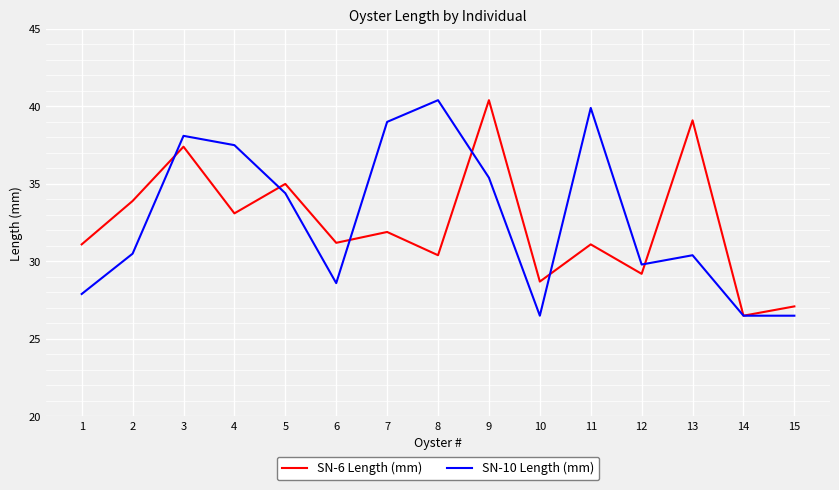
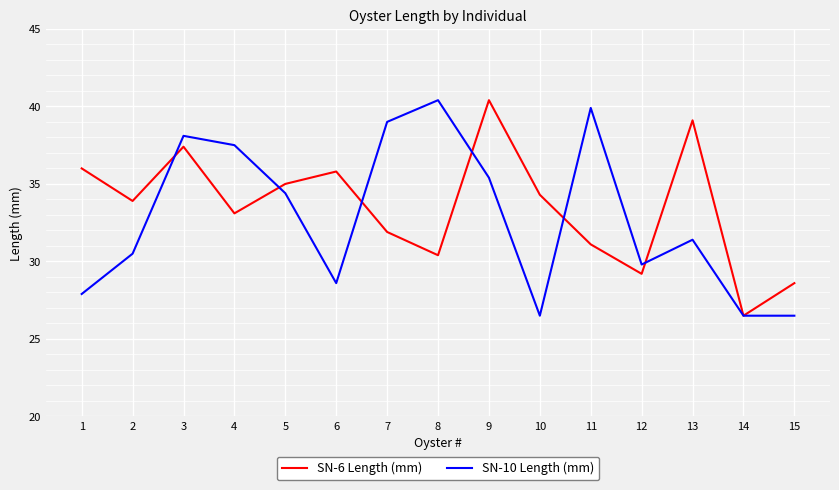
SN-6 Length (mm), 1: 31.1 -> 36.0
SN-6 Length (mm), 6: 31.2 -> 35.8
SN-6 Length (mm), 10: 28.7 -> 34.3
SN-10 Length (mm), 13: 30.4 -> 31.4
SN-6 Length (mm), 15: 27.1 -> 28.6
